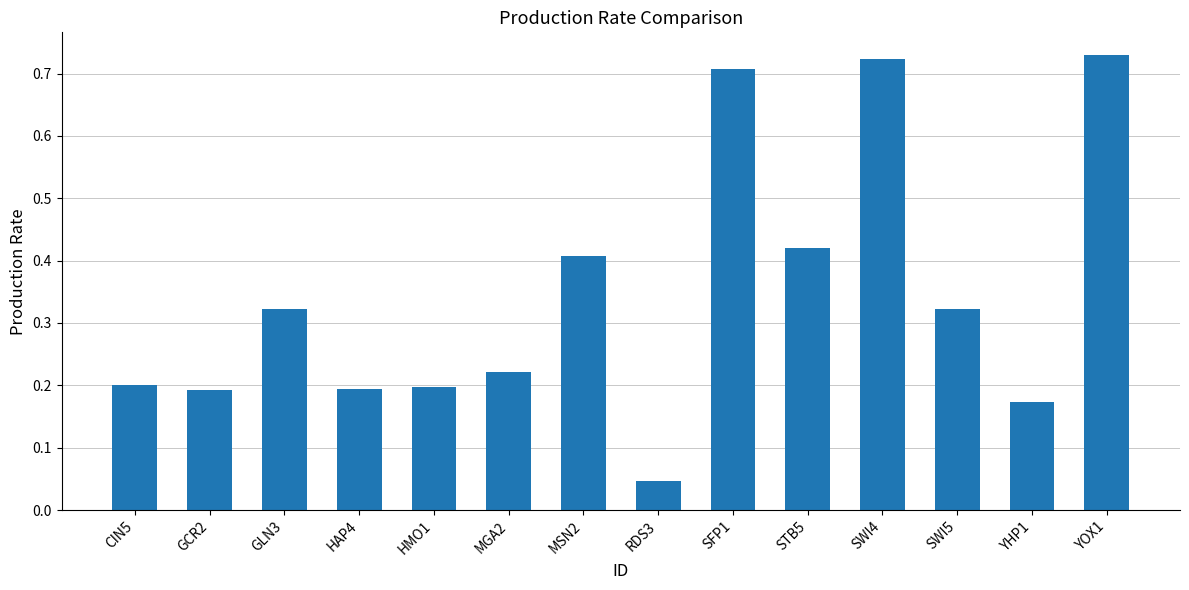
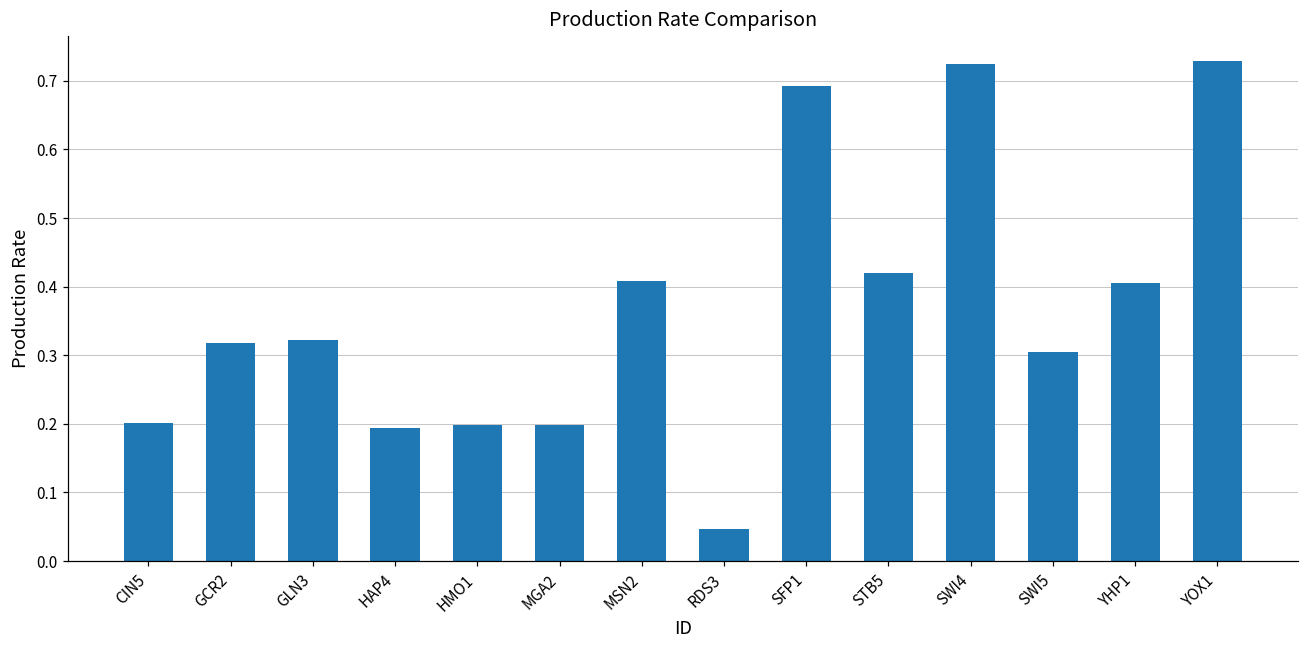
GCR2: 0.19 -> 0.32
MGA2: 0.22 -> 0.20
SFP1: 0.71 -> 0.69
SWI5: 0.32 -> 0.31
YHP1: 0.17 -> 0.41
